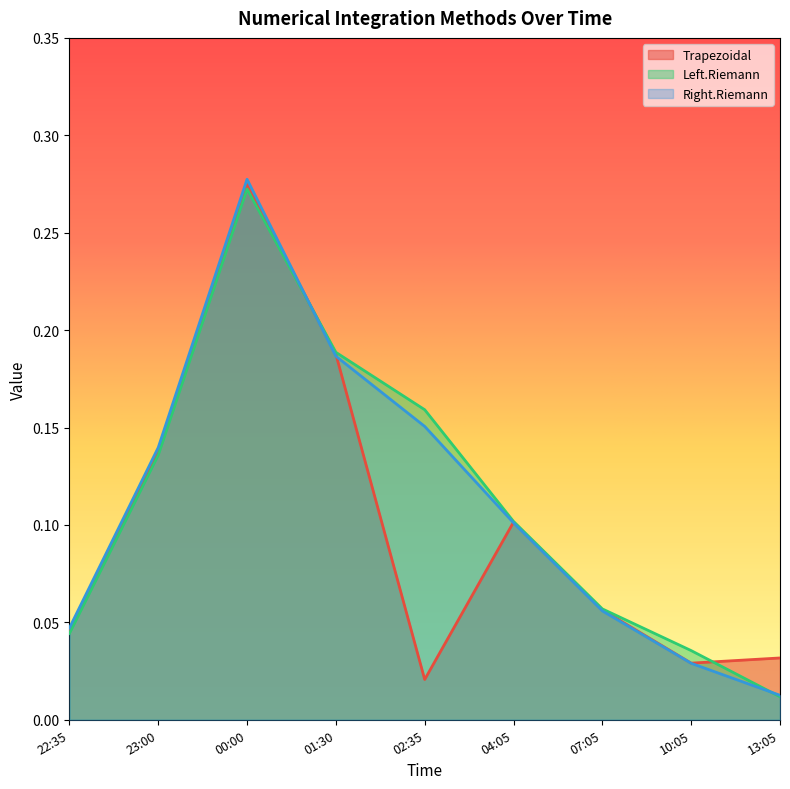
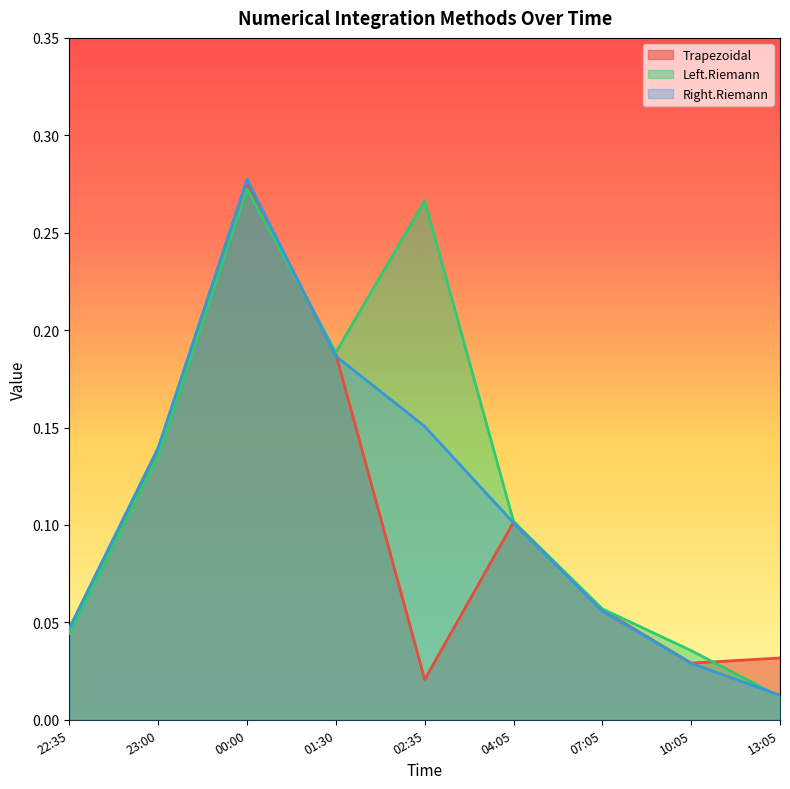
Left.Riemann, 02:35: 0.159 -> 0.266
